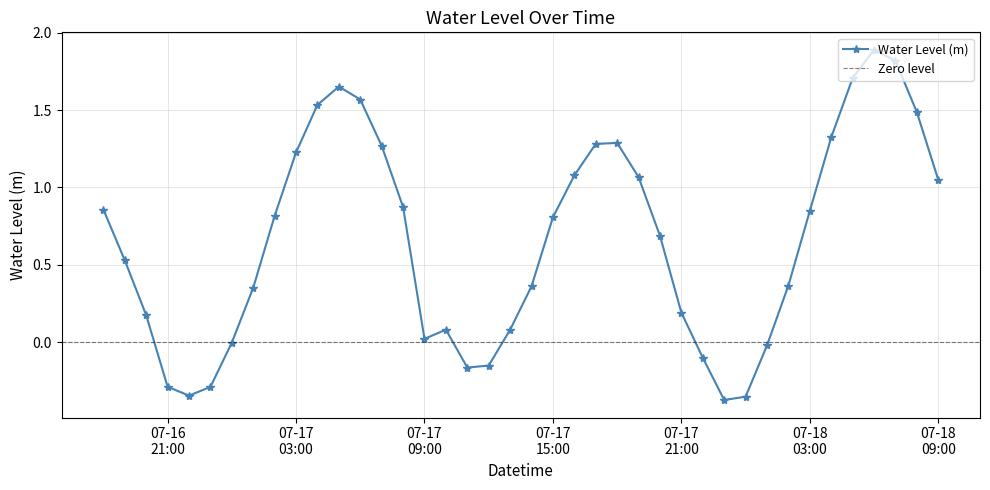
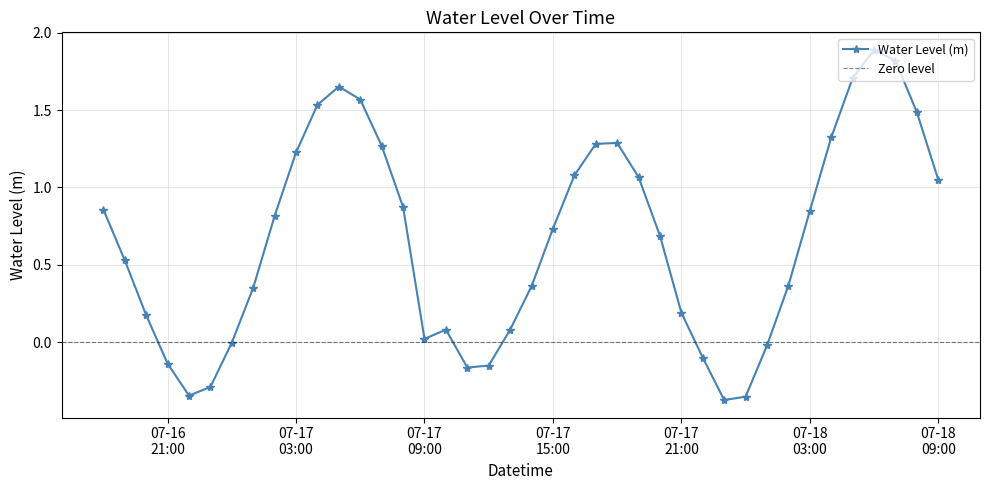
07-16 21:00: -0.29 -> -0.14
07-17 15:00: 0.81 -> 0.73
